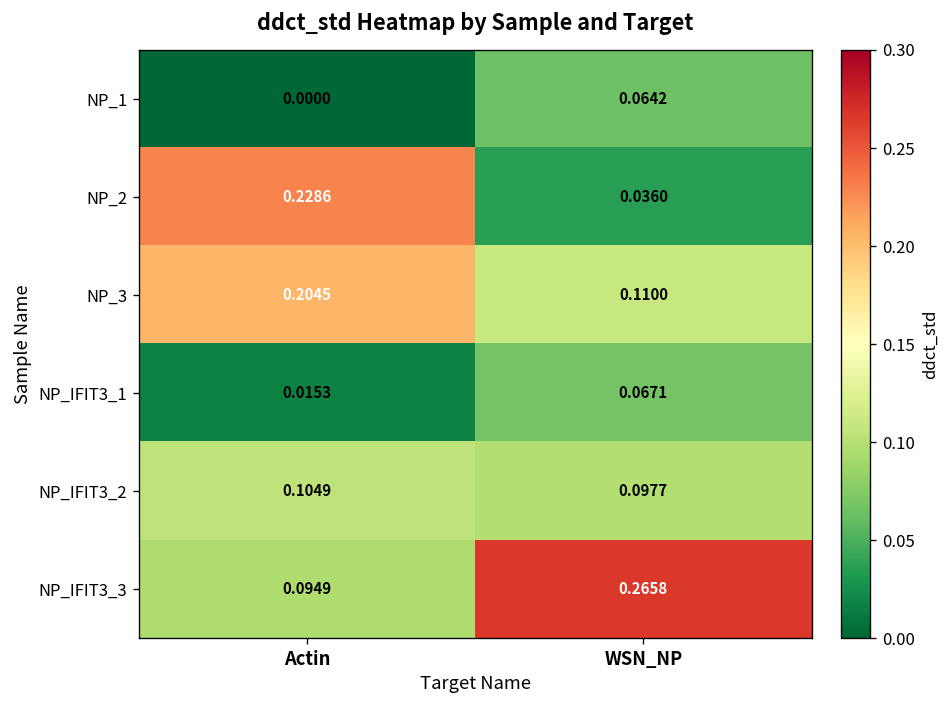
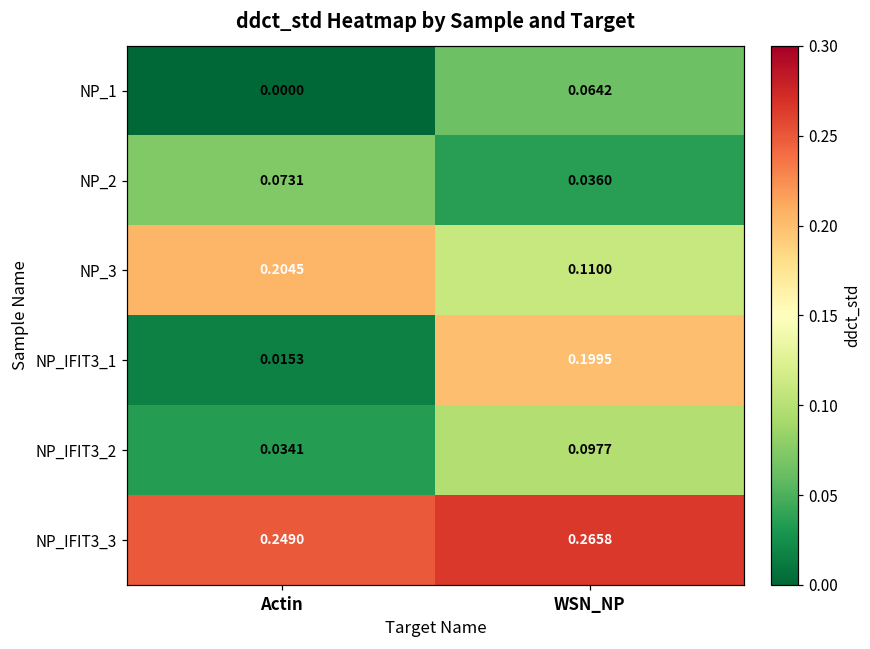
NP_2, Actin: 0.2286 -> 0.0731
NP_IFIT3_1, WSN_NP: 0.0671 -> 0.1995
NP_IFIT3_2, Actin: 0.1049 -> 0.0341
NP_IFIT3_3, Actin: 0.0949 -> 0.2490
